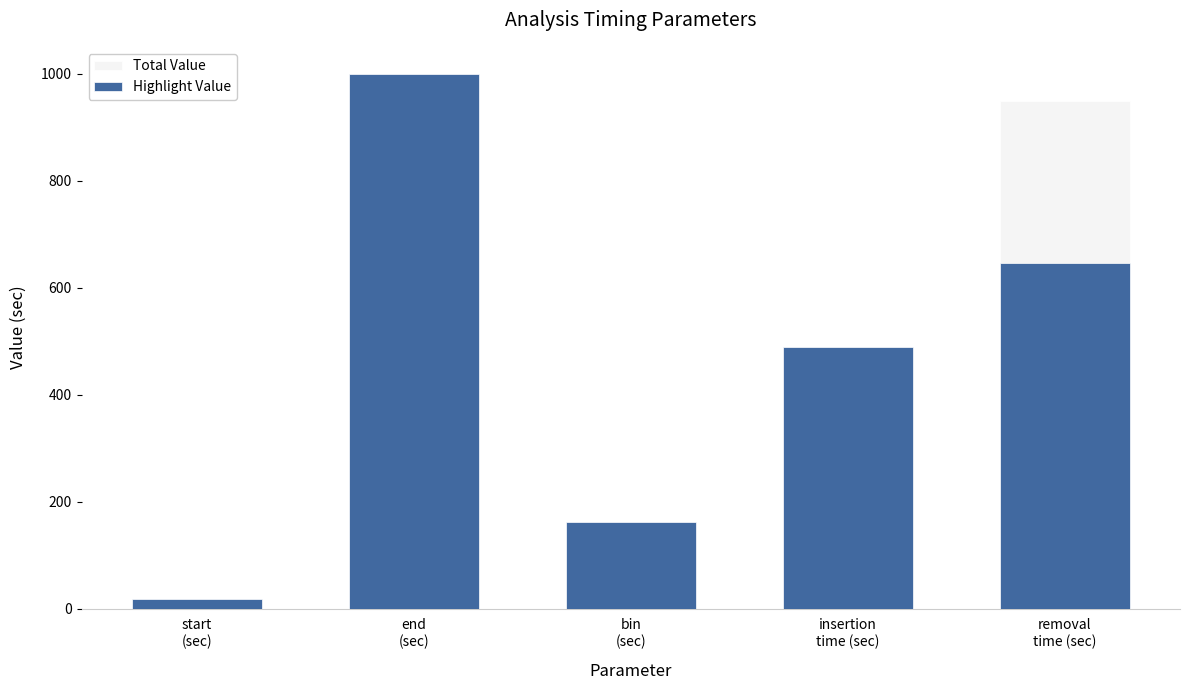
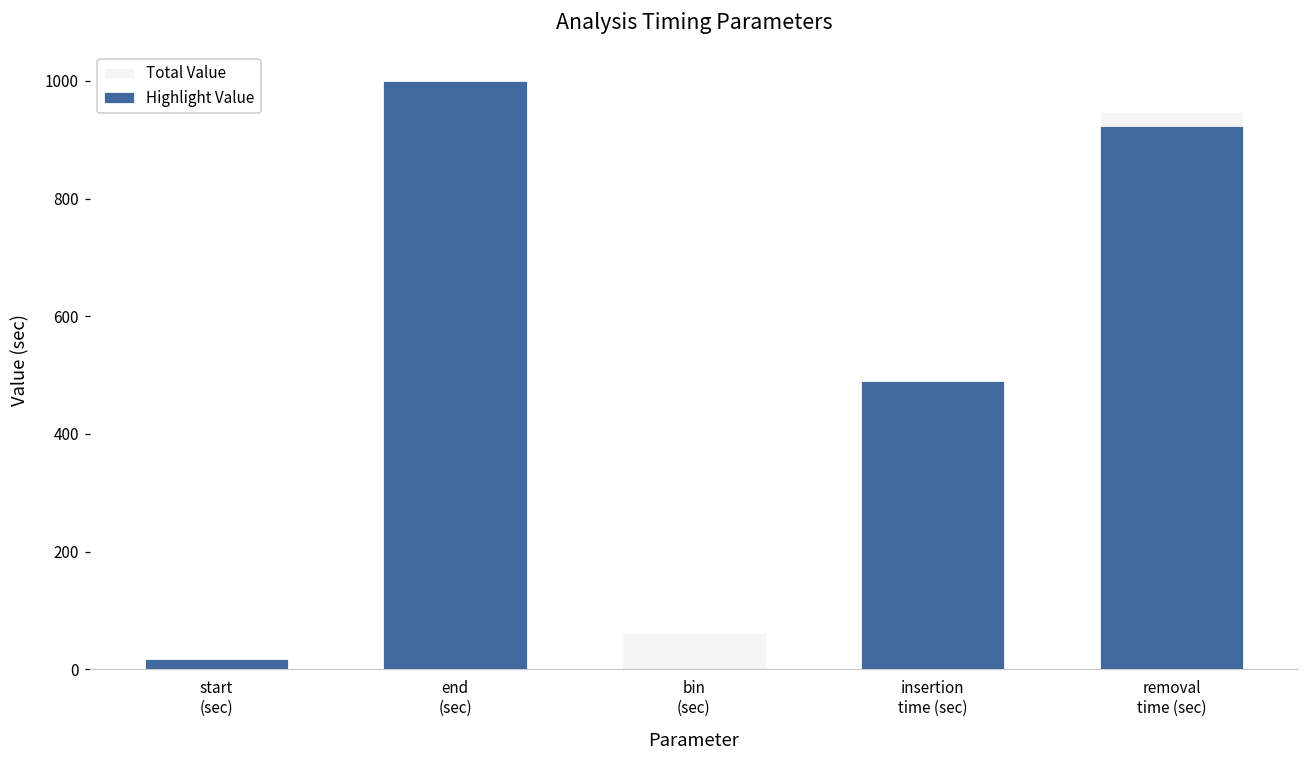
Highlight Value, bin (sec): 160 -> 0
Highlight Value, removal time (sec): 650 -> 920
